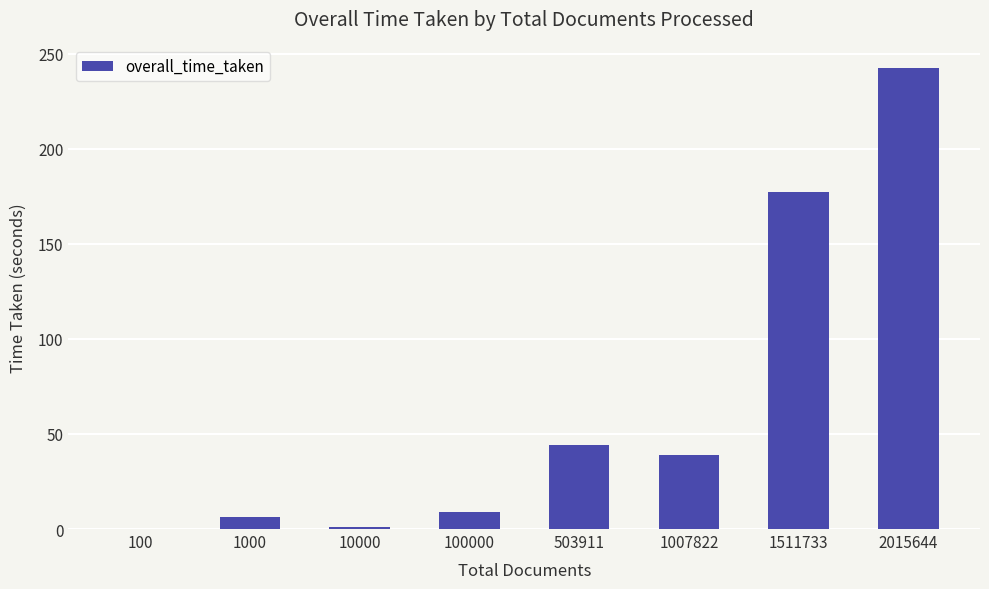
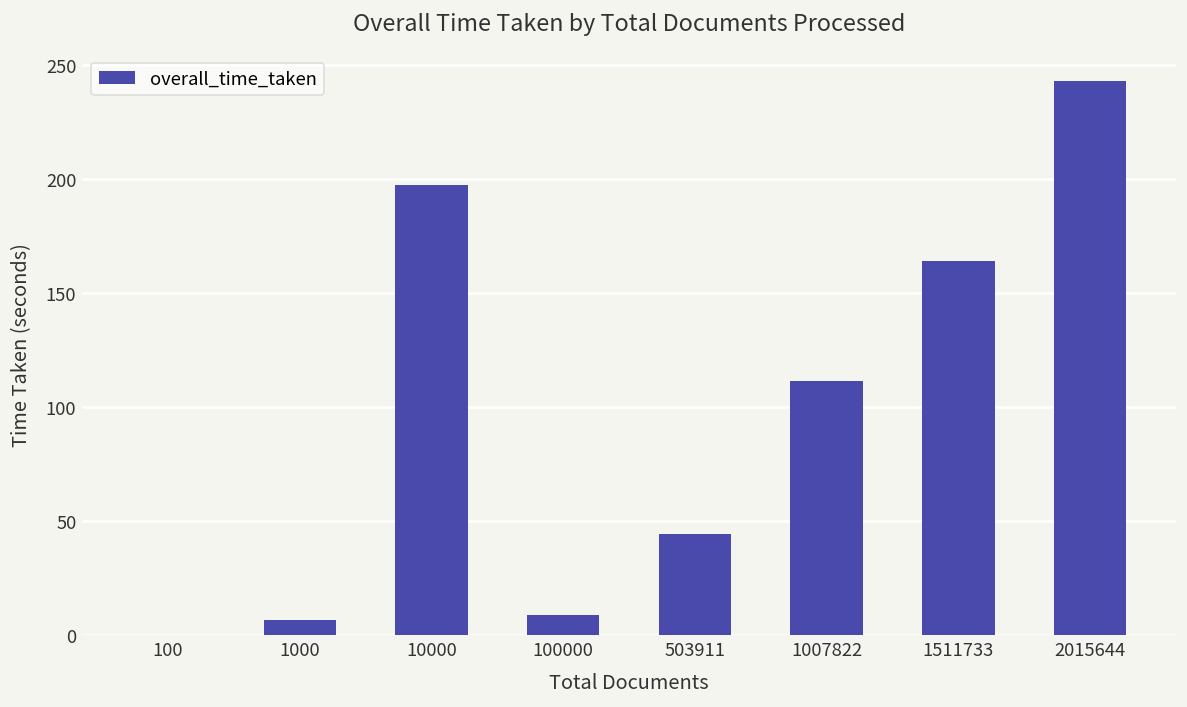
10000: 1 -> 197
1007822: 39 -> 111
1511733: 177 -> 164
